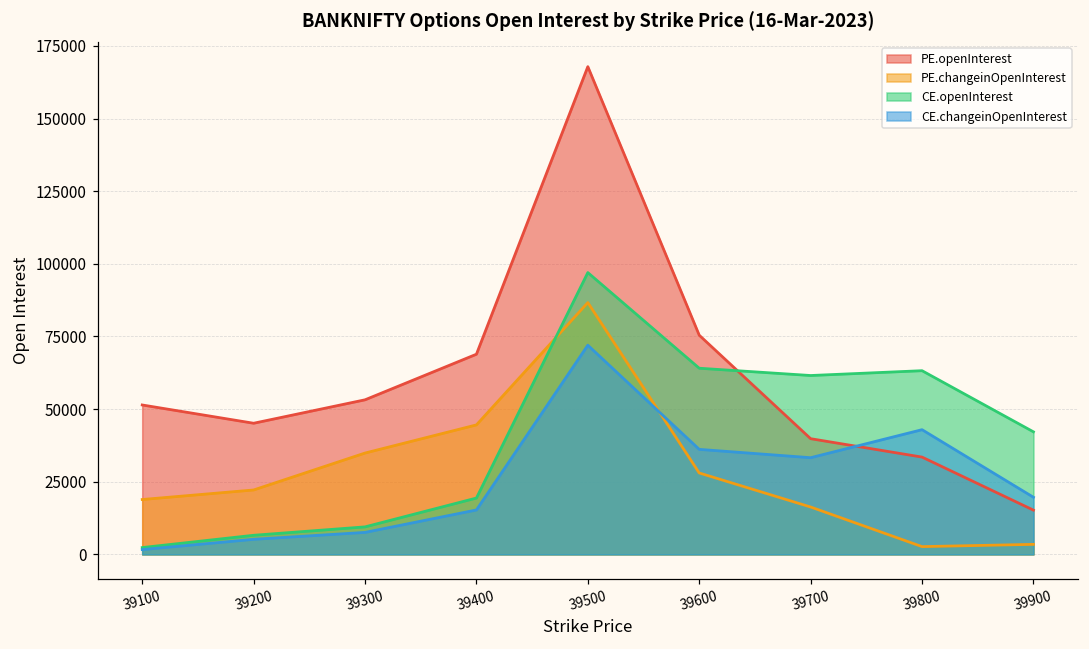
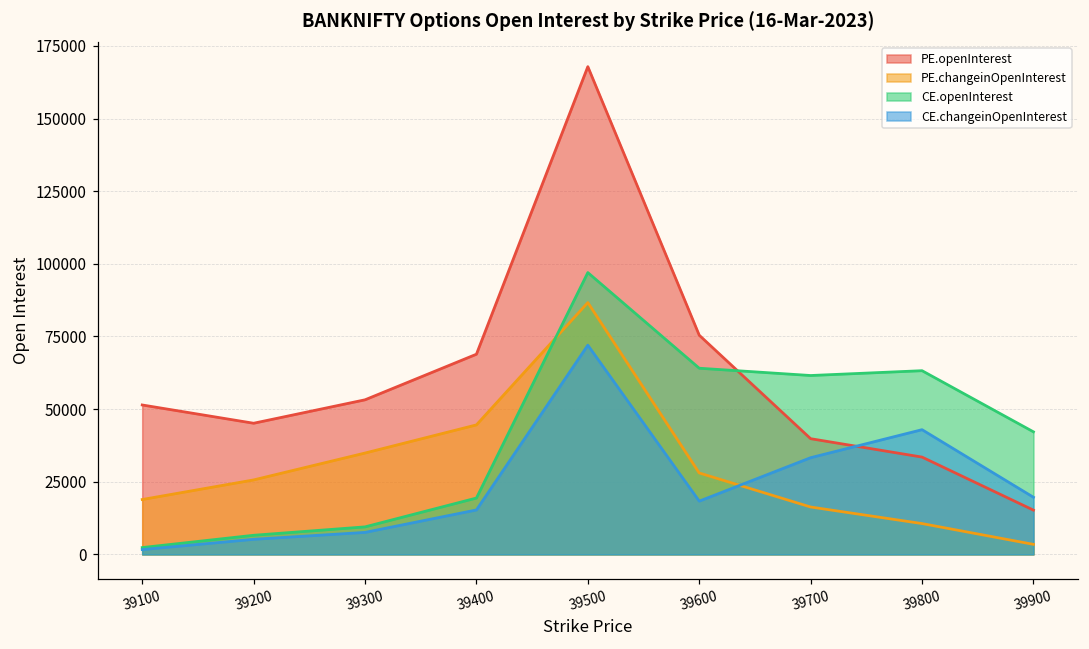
PE.changeinOpenInterest, 39200: 22000 -> 26000
CE.changeinOpenInterest, 39600: 36000 -> 18000
PE.changeinOpenInterest, 39800: 3000 -> 11000
